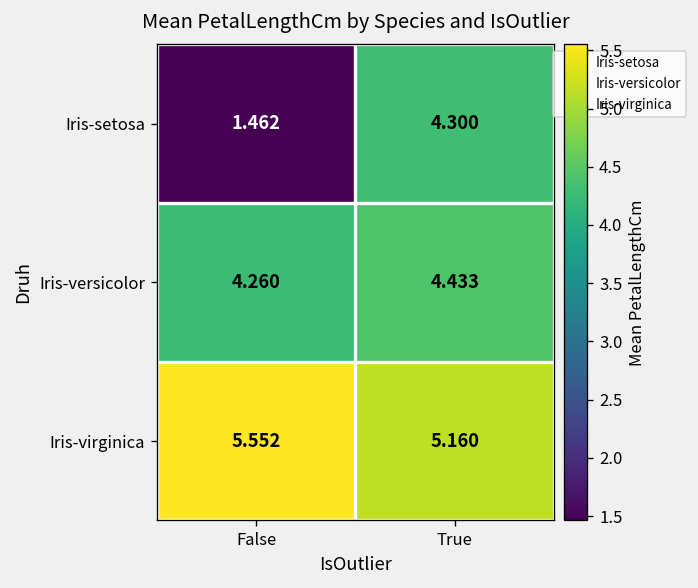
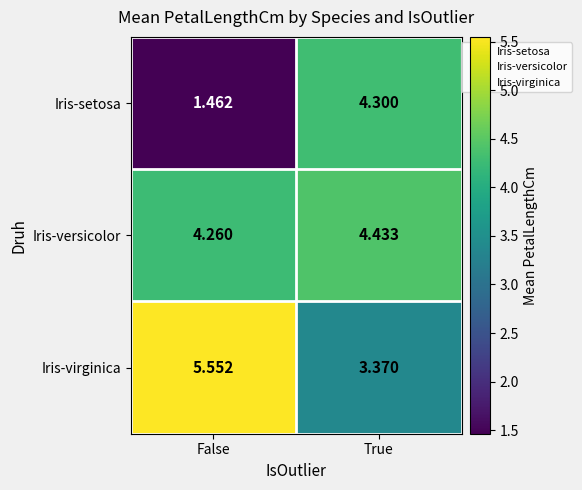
Iris-virginica, True: 5.160 -> 3.370
